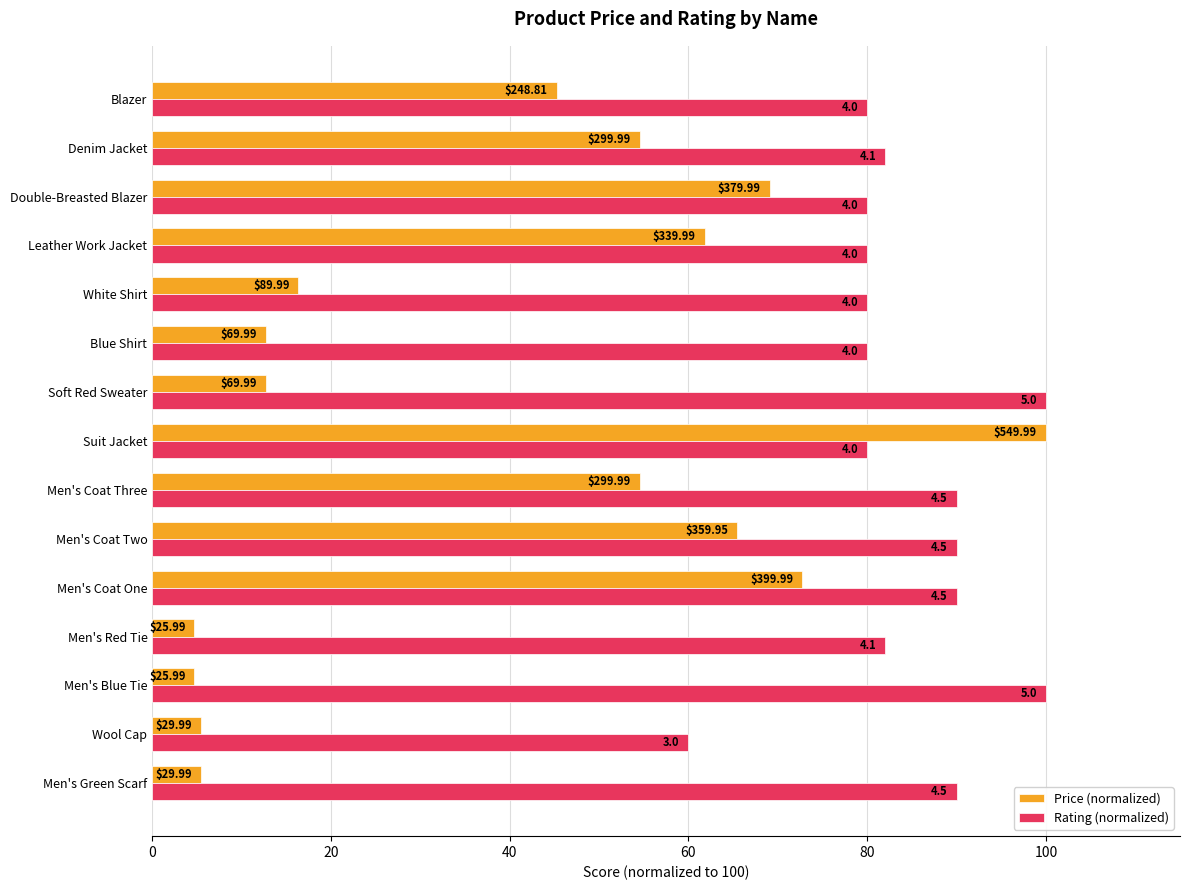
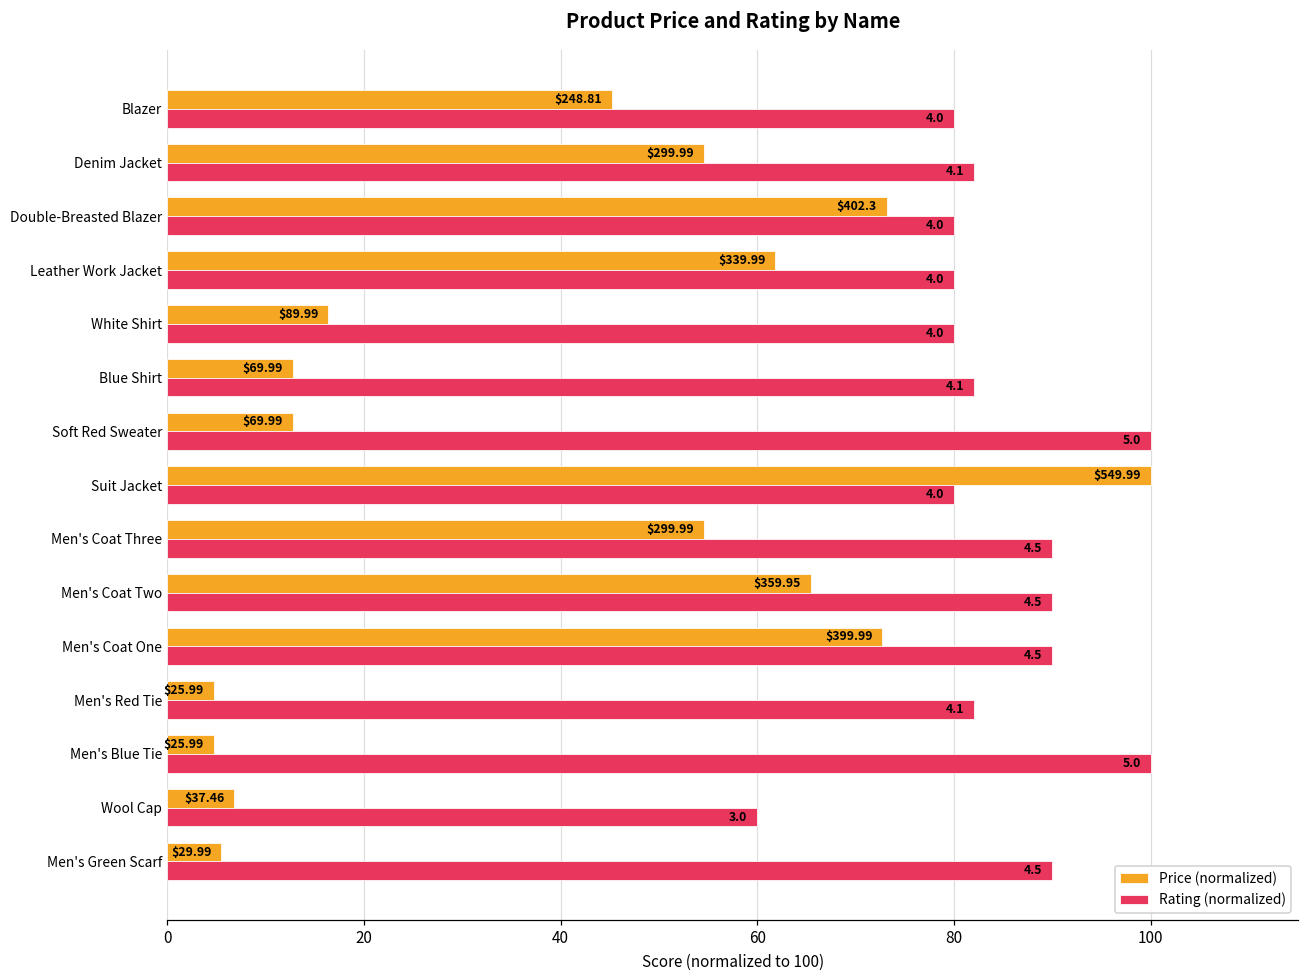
Price (normalized), Double-Breasted Blazer: $379.99 -> $402.3
Rating (normalized), Blue Shirt: 4.0 -> 4.1
Price (normalized), Wool Cap: $29.99 -> $37.46
